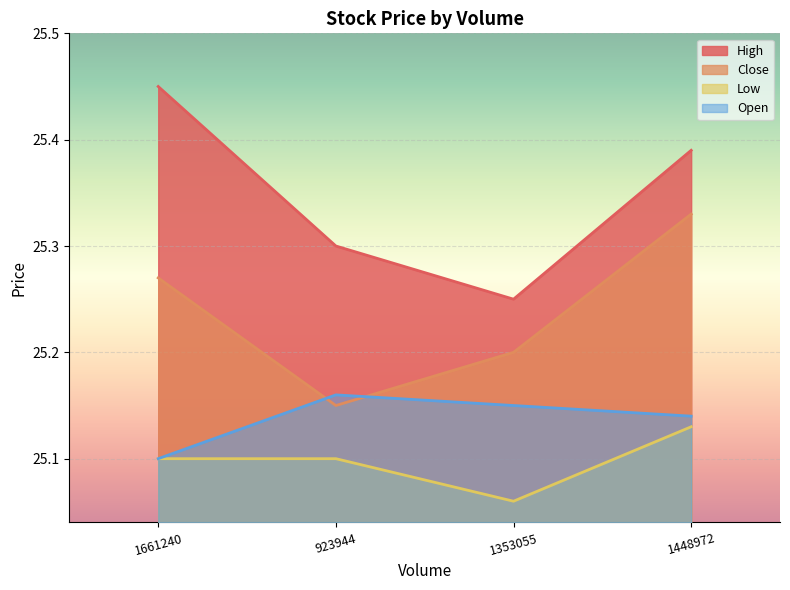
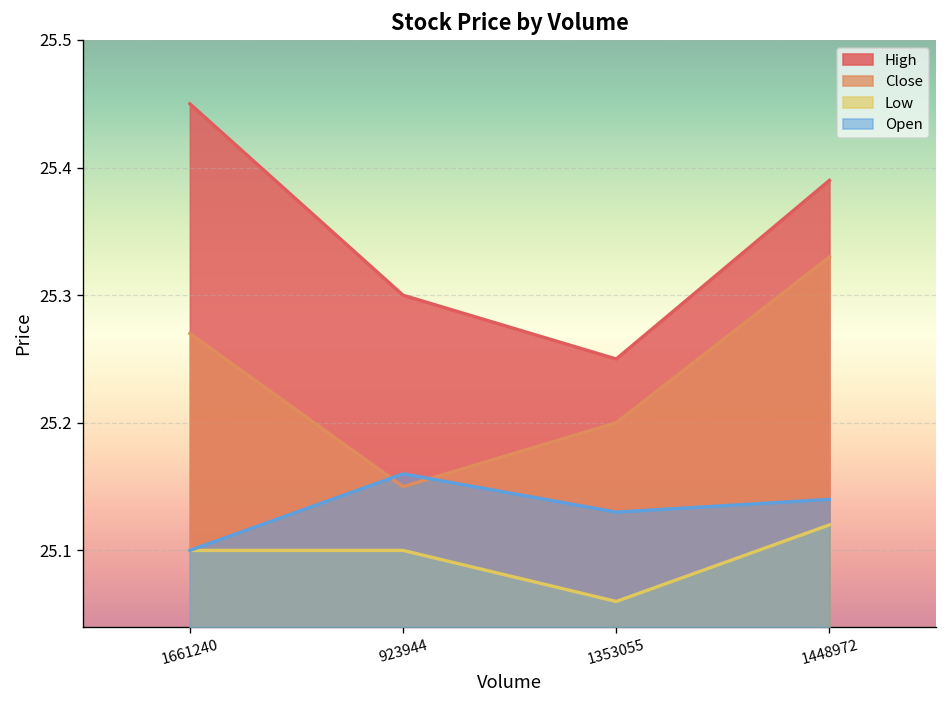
Open, 1353055: 25.15 -> 25.13
Low, 1448972: 25.13 -> 25.12
